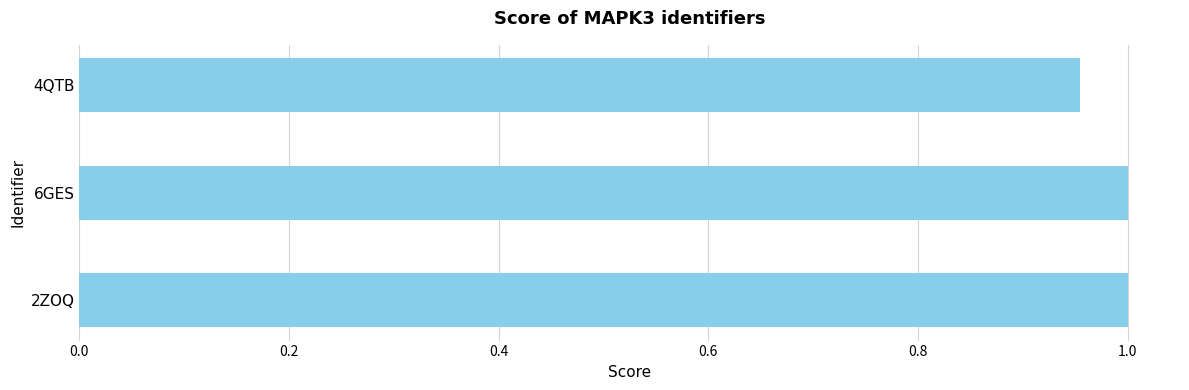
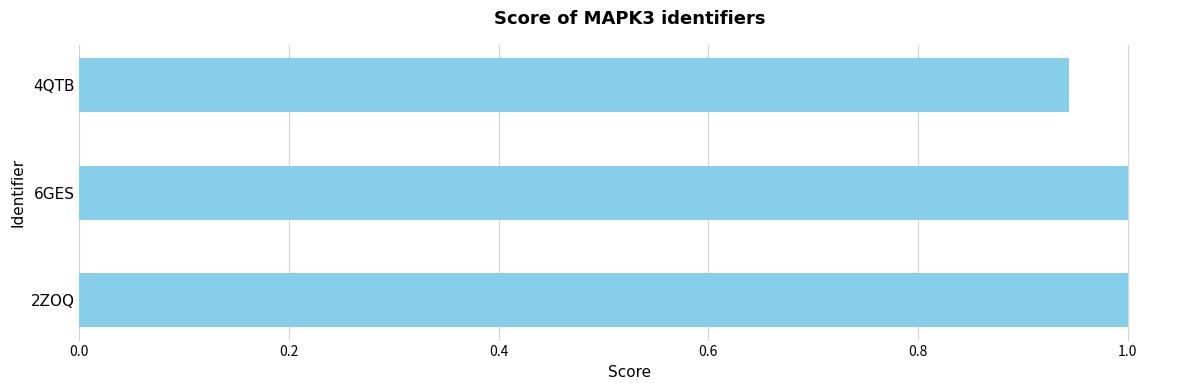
4QTB: 0.954 -> 0.944
